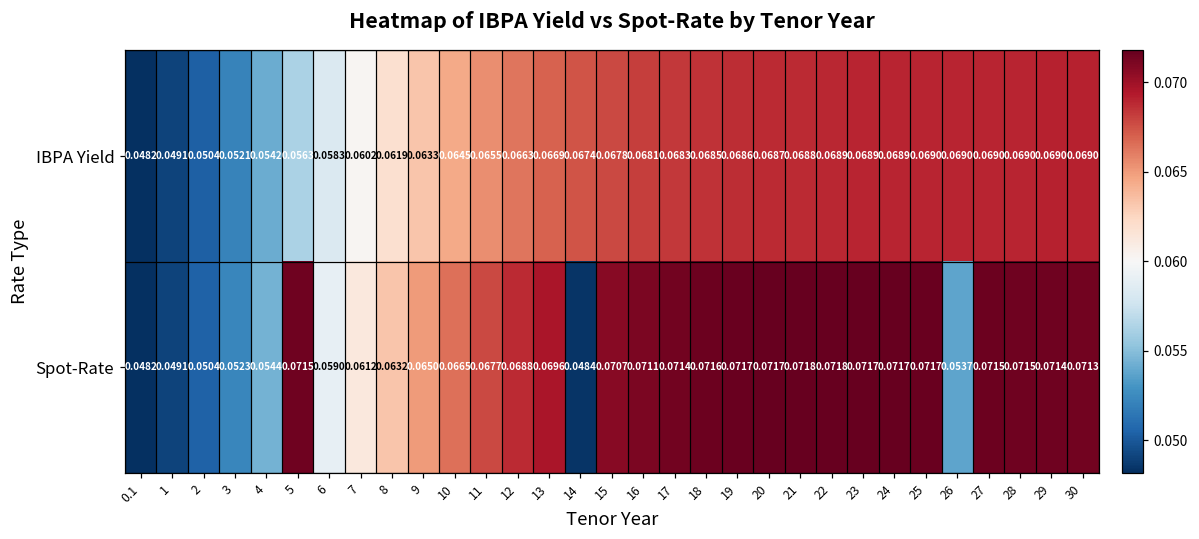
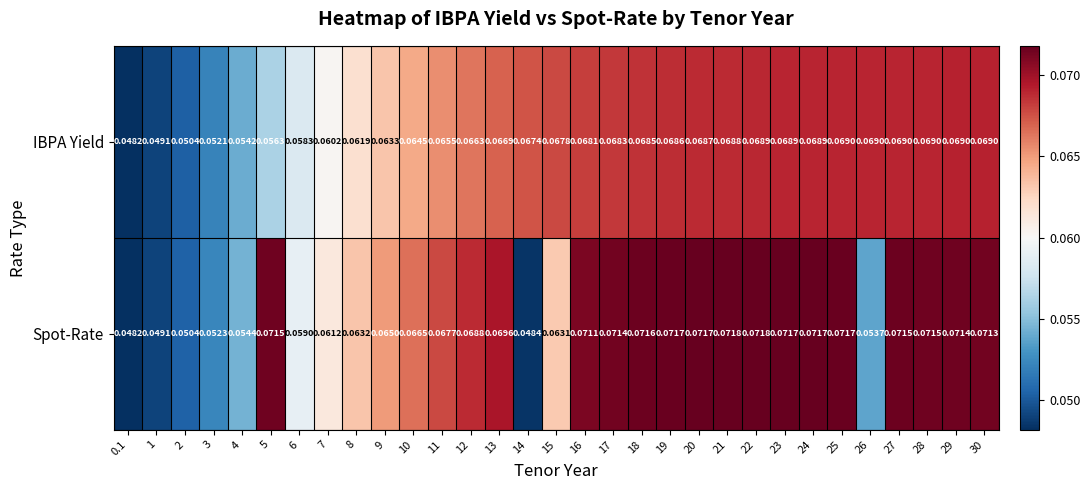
Spot-Rate, 15: 0.0707 -> 0.0631
